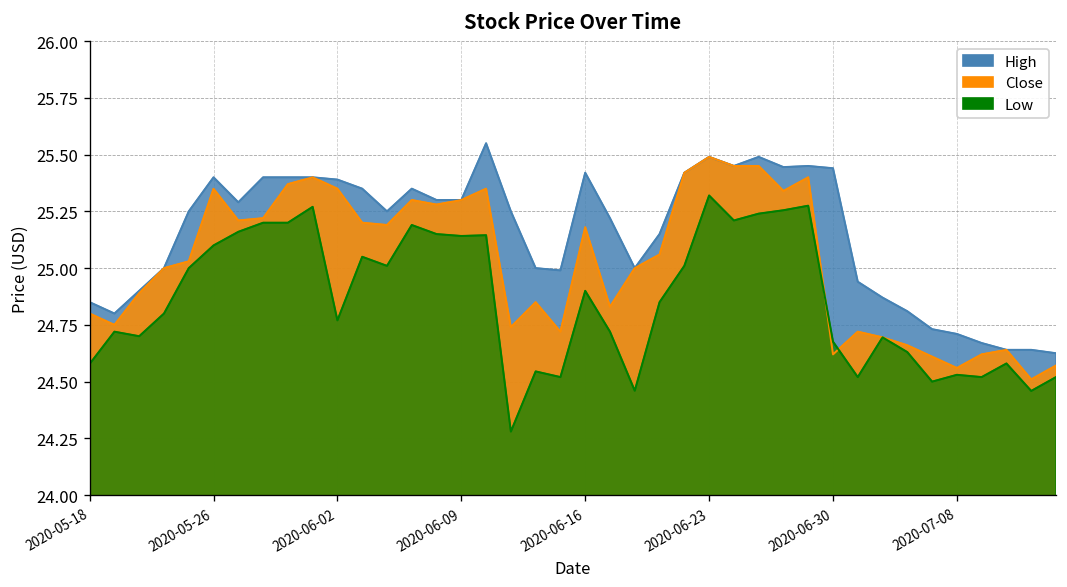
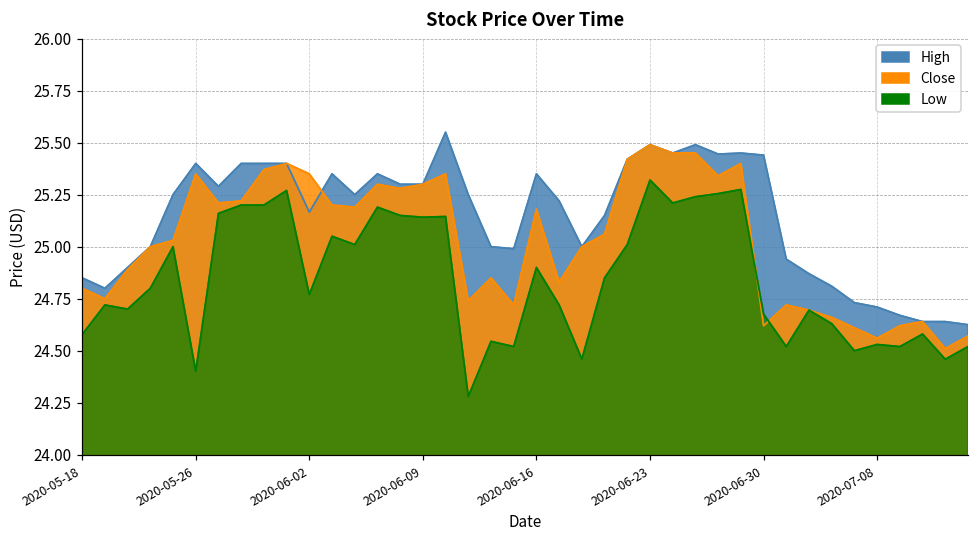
Low, 2020-05-26: 25.10 -> 24.40
High, 2020-06-02: 25.39 -> 25.17
High, 2020-06-16: 25.42 -> 25.35
